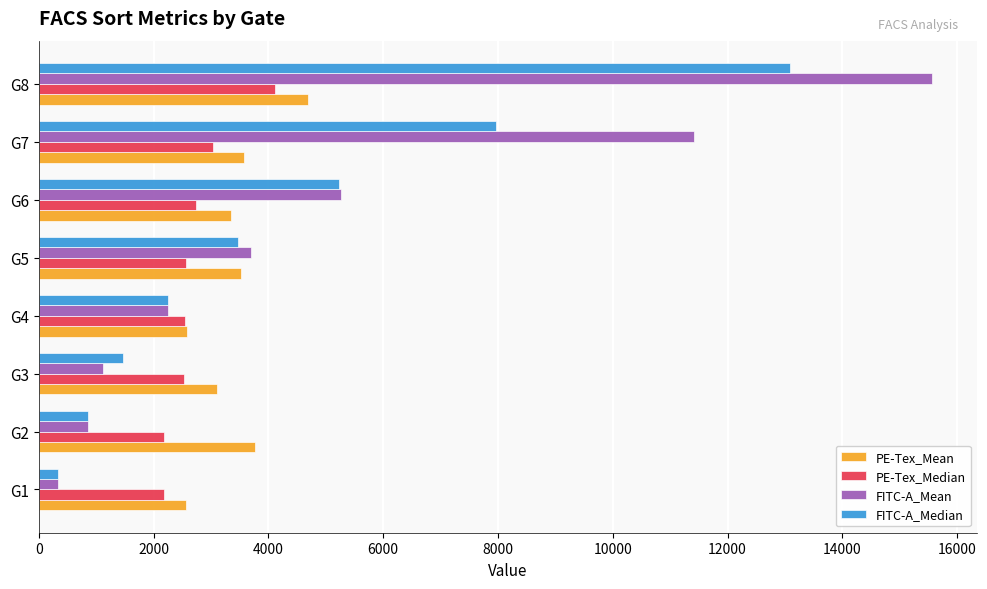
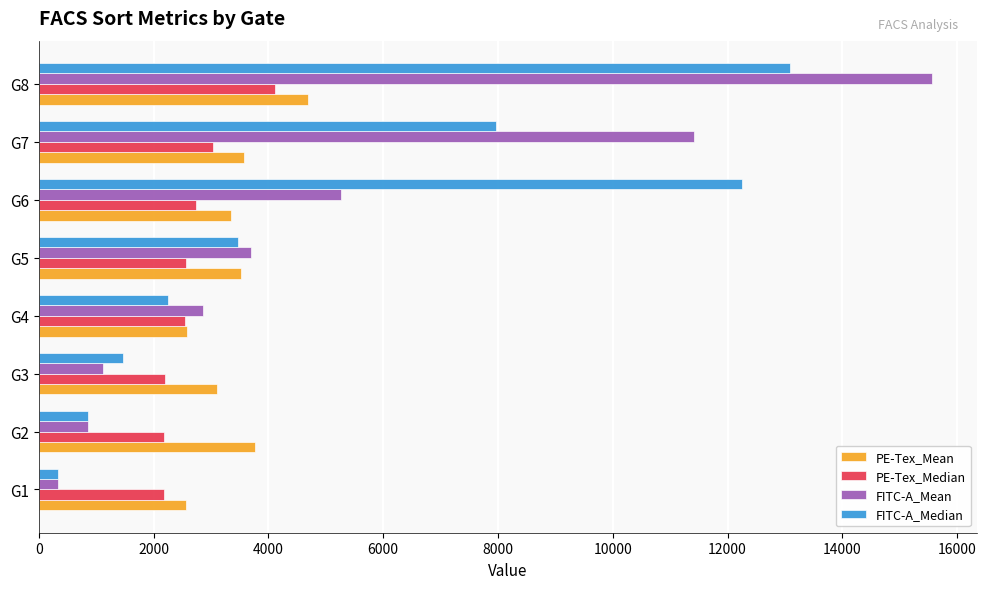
FITC-A_Median, G6: 5200 -> 12300
FITC-A_Mean, G4: 2300 -> 2900
PE-Tex_Median, G3: 2500 -> 2200
